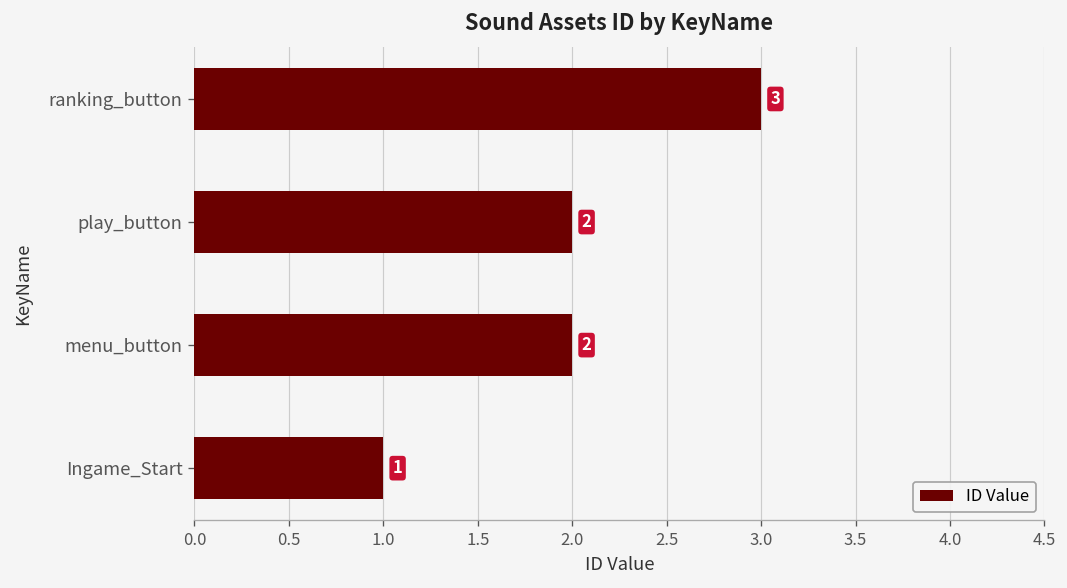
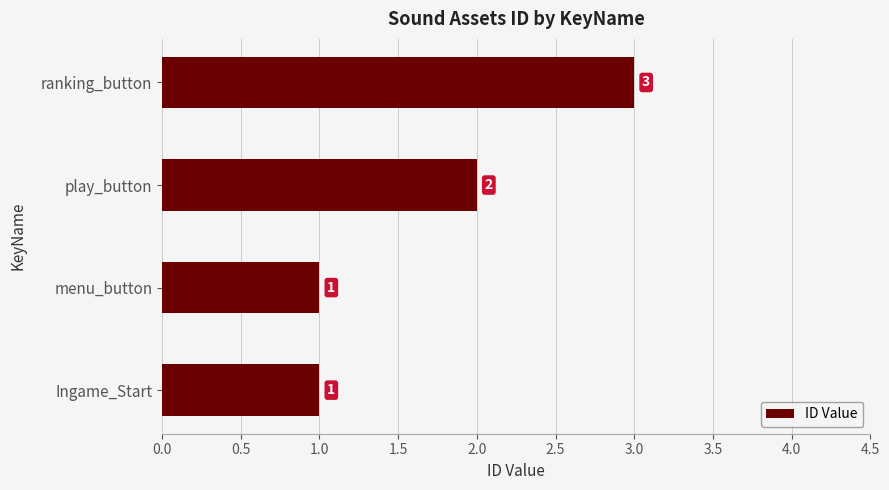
menu_button: 2 -> 1
